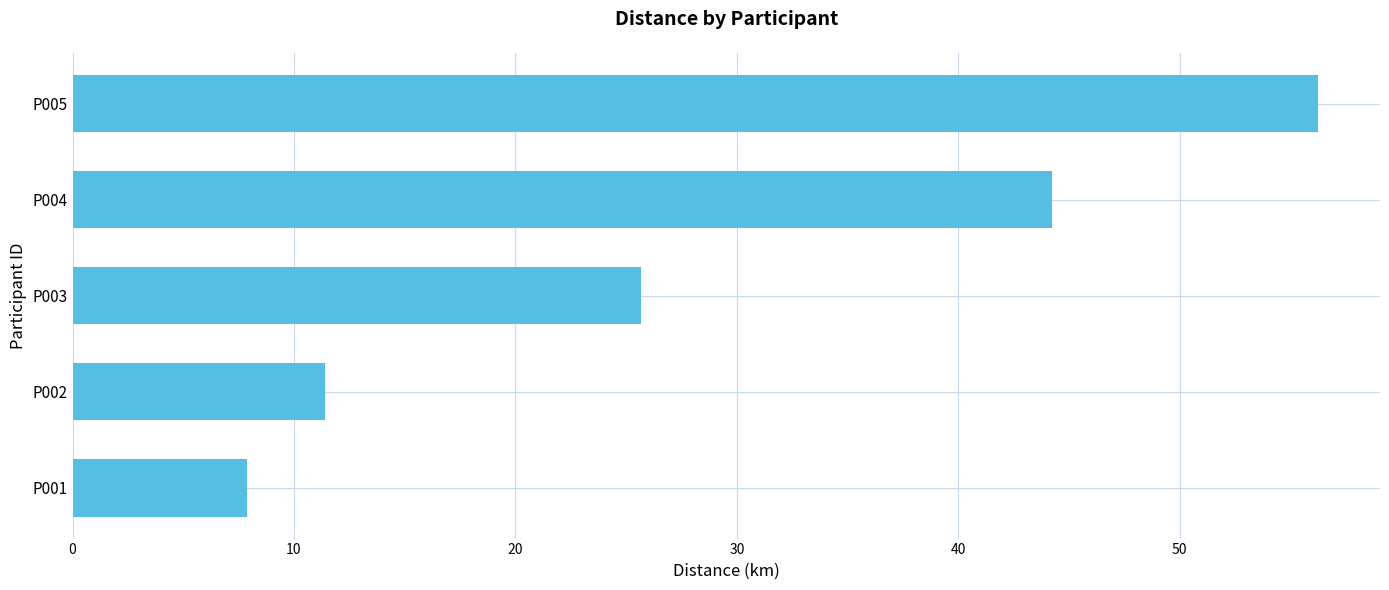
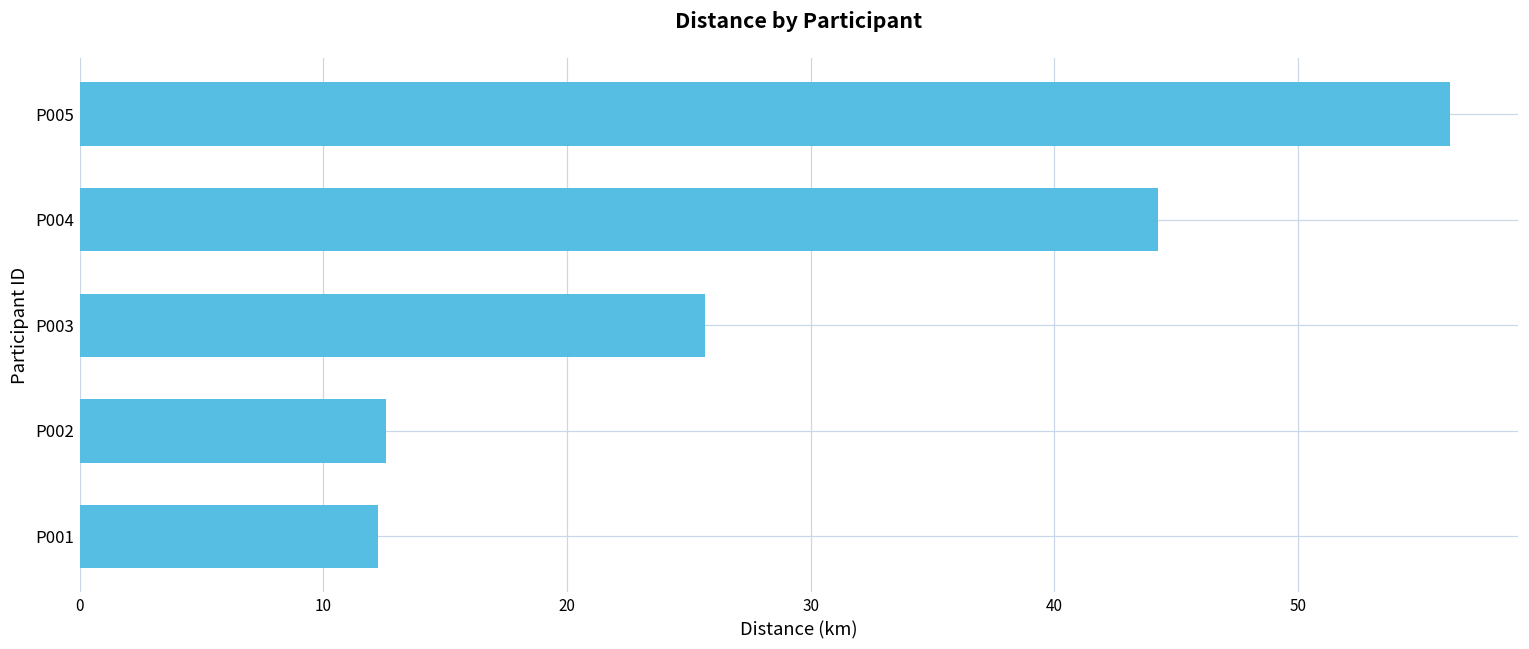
P002: 11.4 -> 12.6
P001: 7.9 -> 12.2
